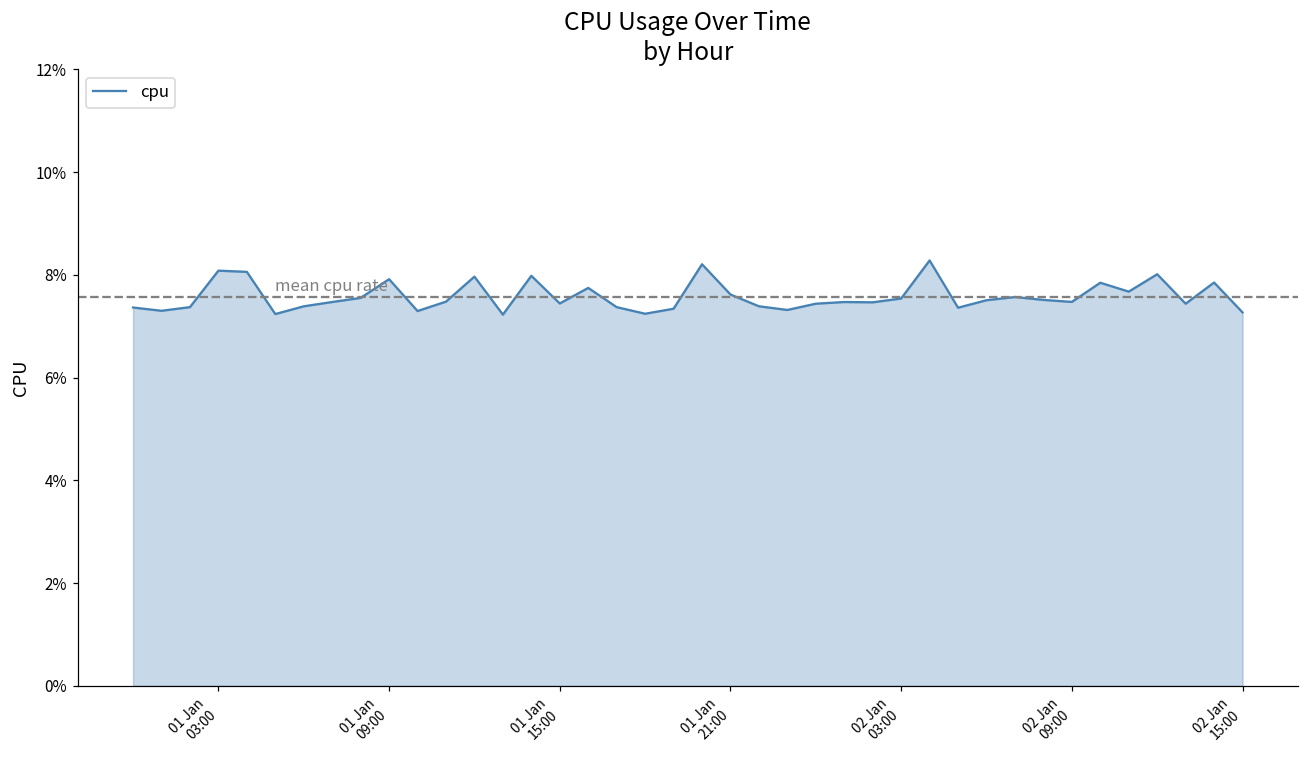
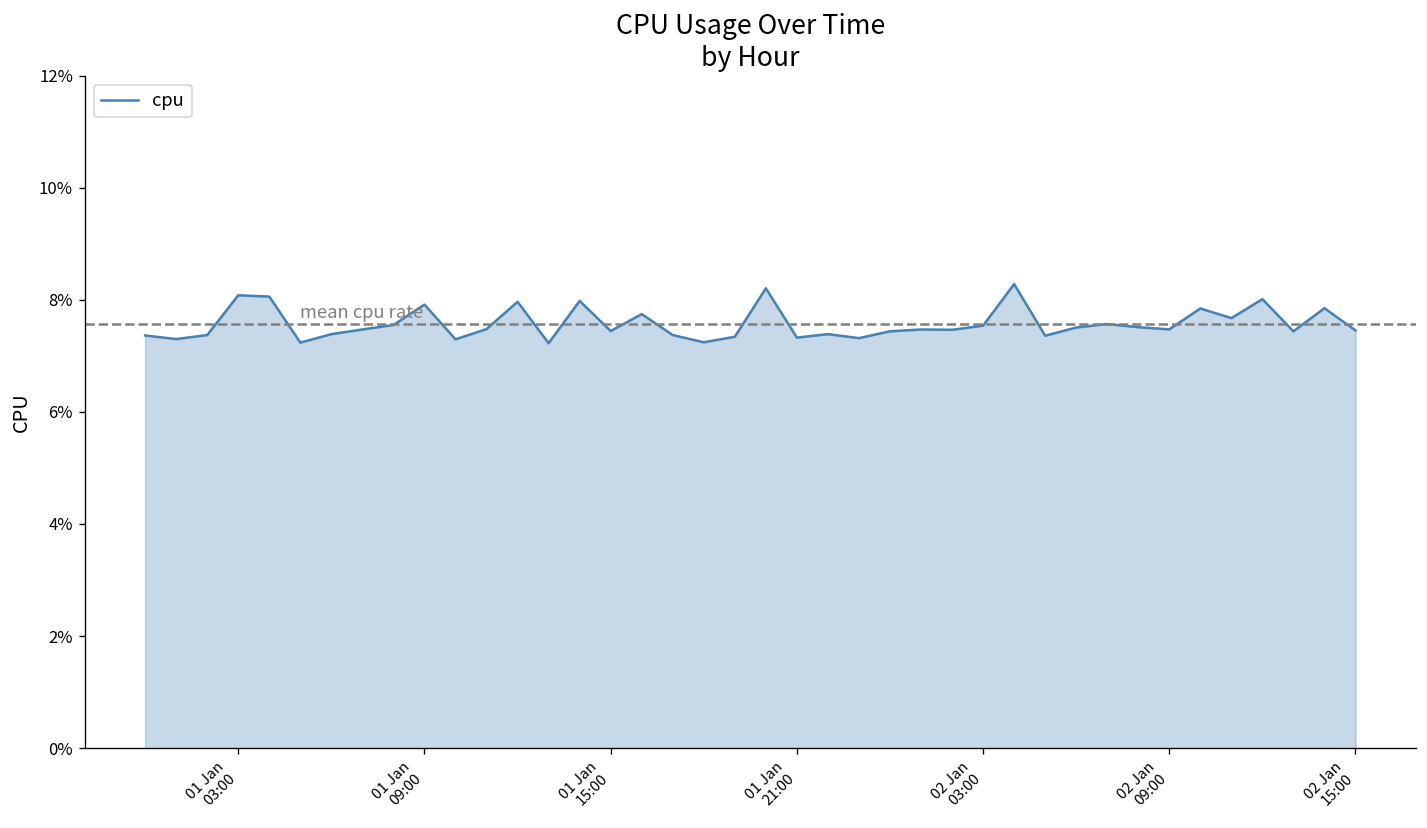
01 Jan 21:00: 7.6% -> 7.3%
02 Jan 15:00: 7.3% -> 7.5%
